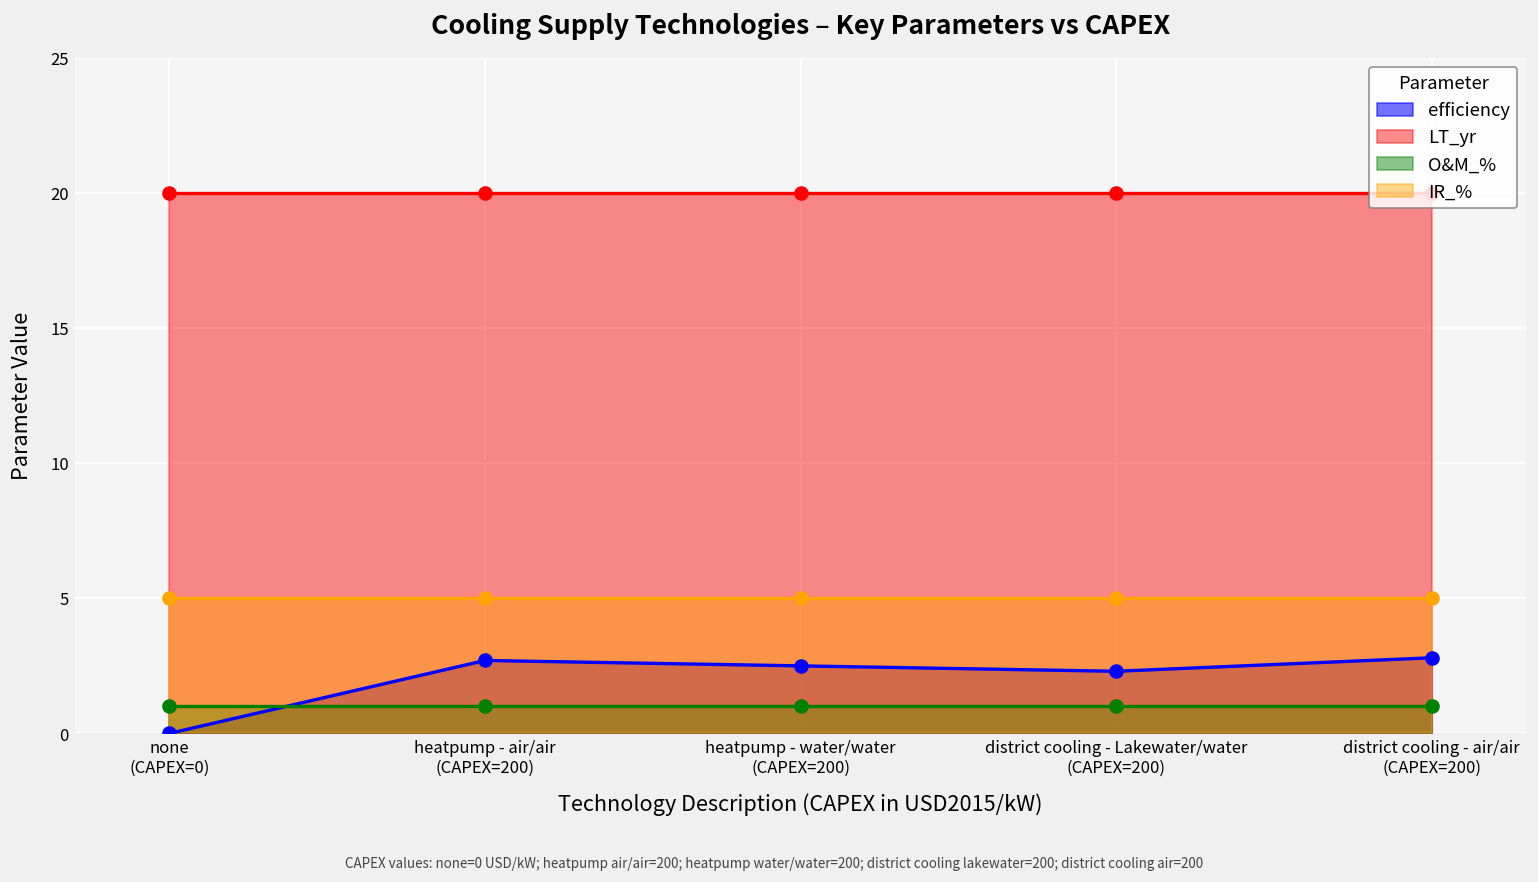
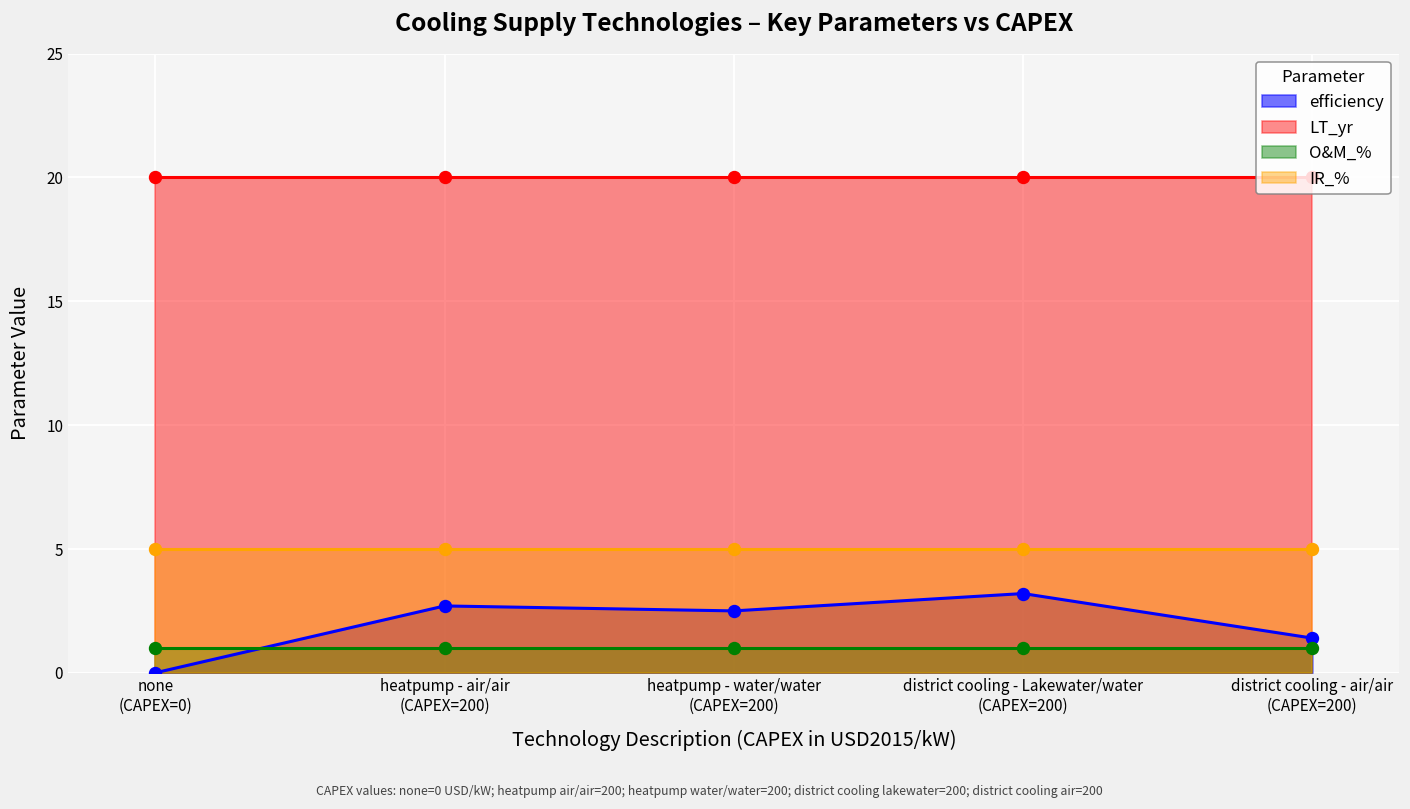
efficiency, district cooling - Lakewater/water (CAPEX=200): 2.3 -> 3.2
efficiency, district cooling - air/air (CAPEX=200): 2.8 -> 1.4
